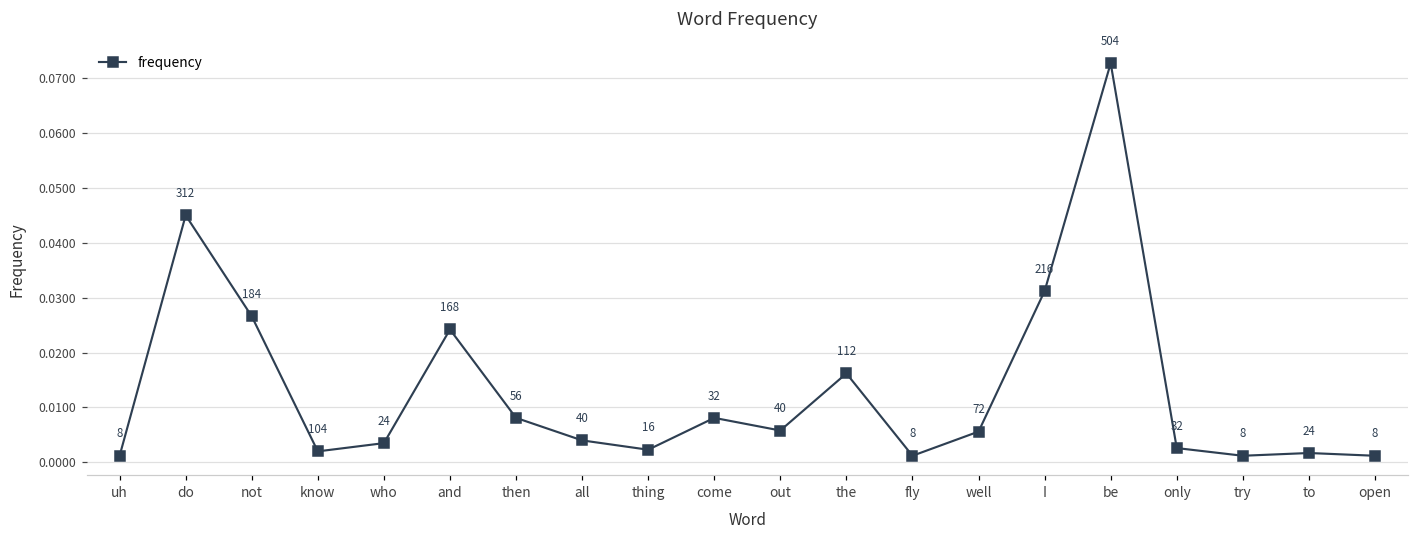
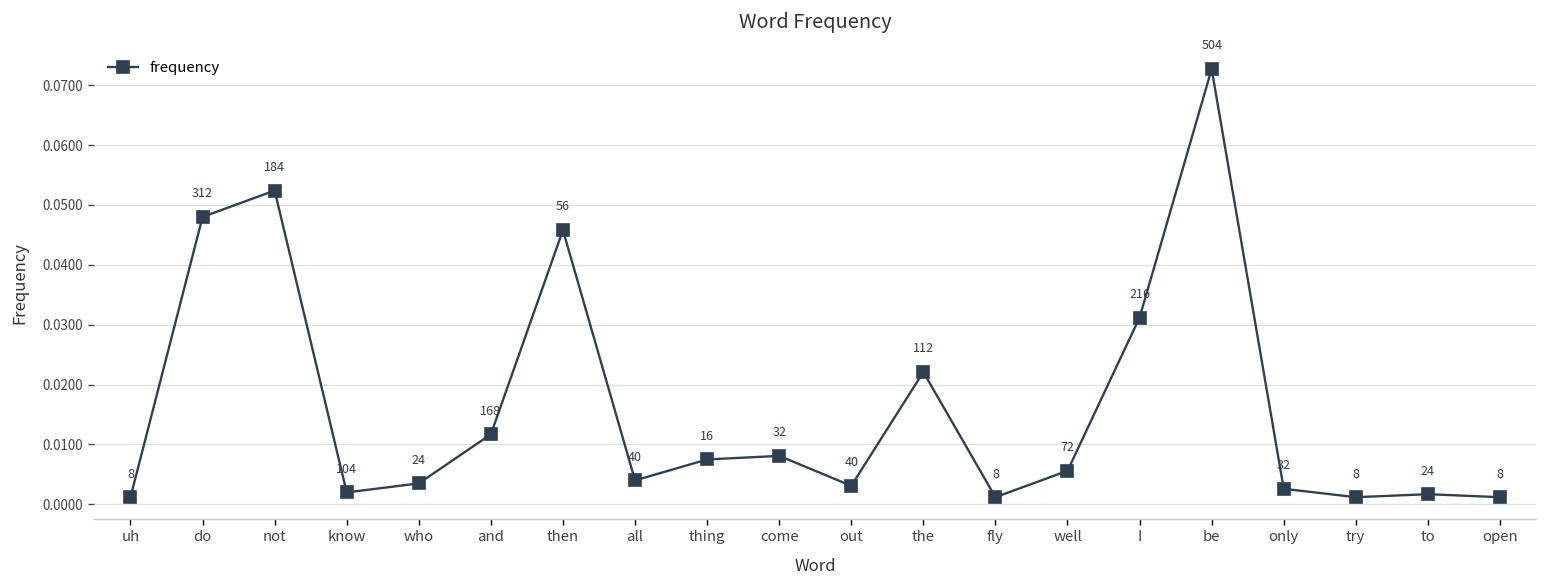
do: 0.045 -> 0.048
not: 0.027 -> 0.052
and: 0.024 -> 0.012
then: 0.008 -> 0.046
thing: 0.002 -> 0.008
out: 0.006 -> 0.003
the: 0.016 -> 0.022
